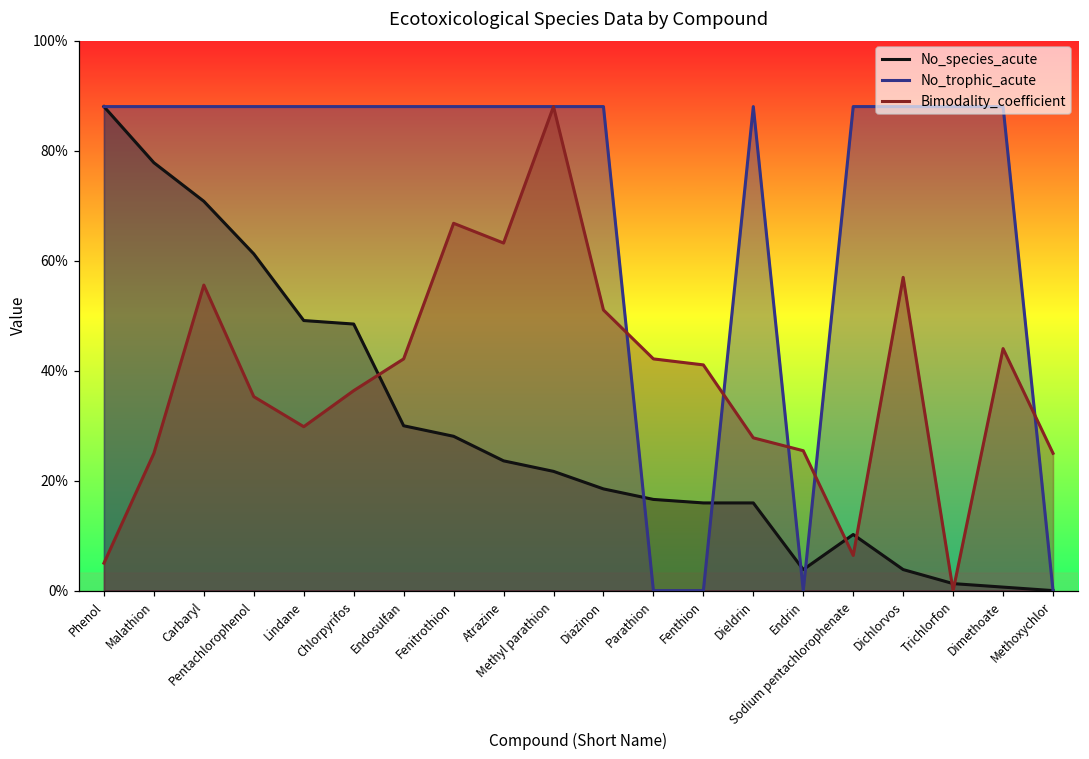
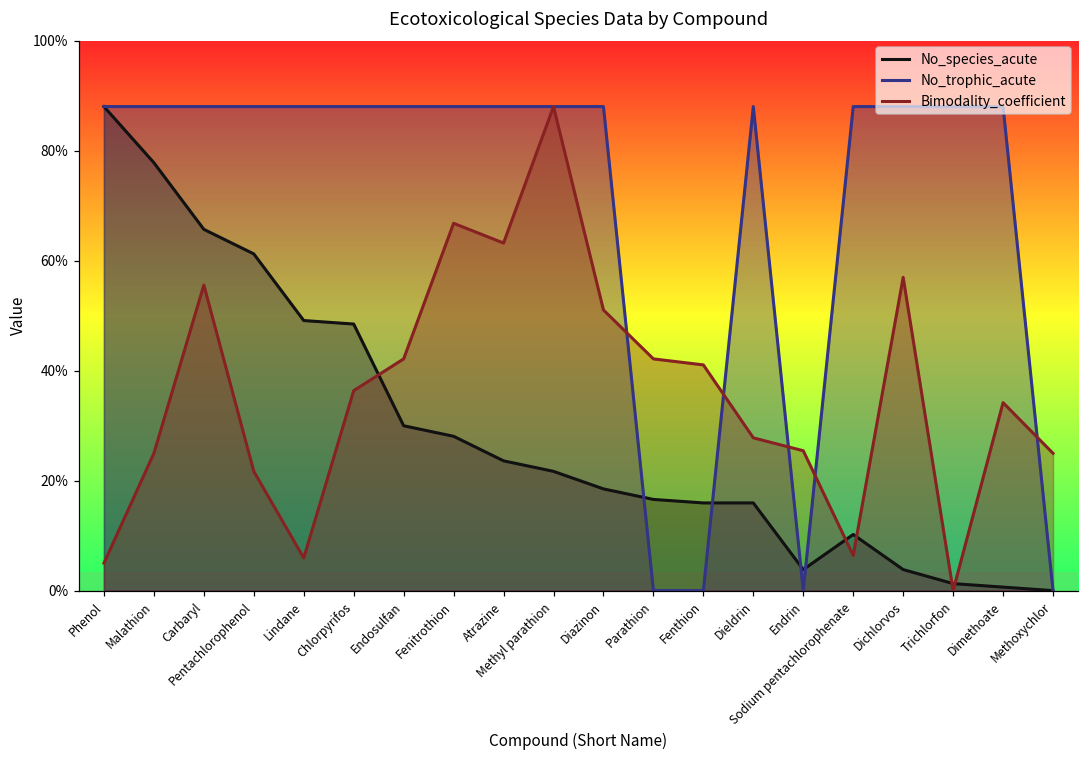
No_species_acute, Carbaryl: 71% -> 66%
Bimodality_coefficient, Pentachlorophenol: 35% -> 22%
Bimodality_coefficient, Lindane: 30% -> 6%
Bimodality_coefficient, Dimethoate: 44% -> 34%
